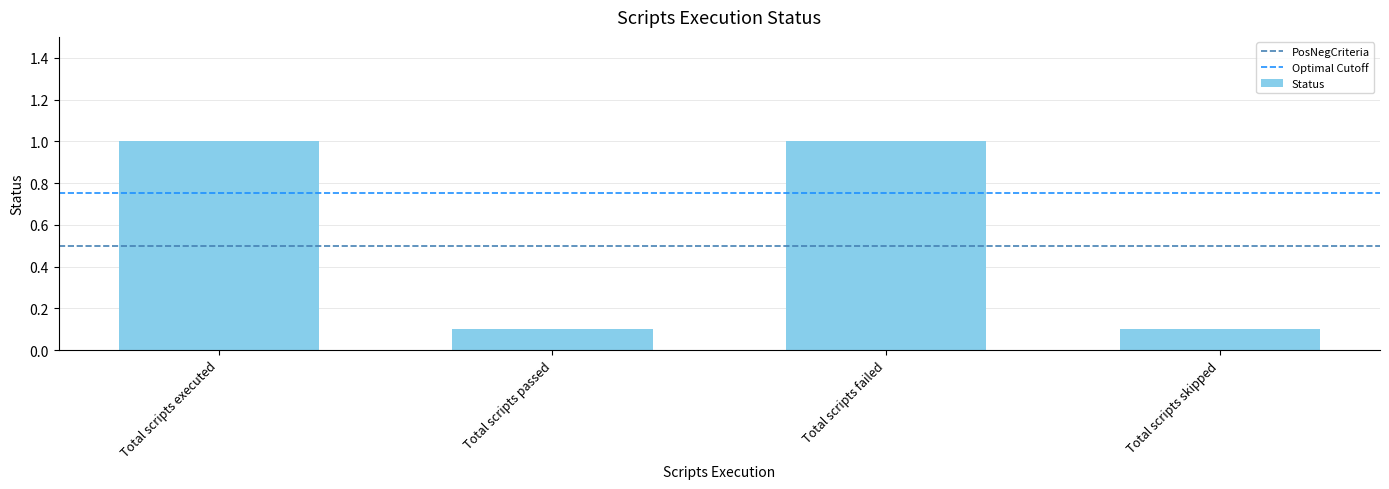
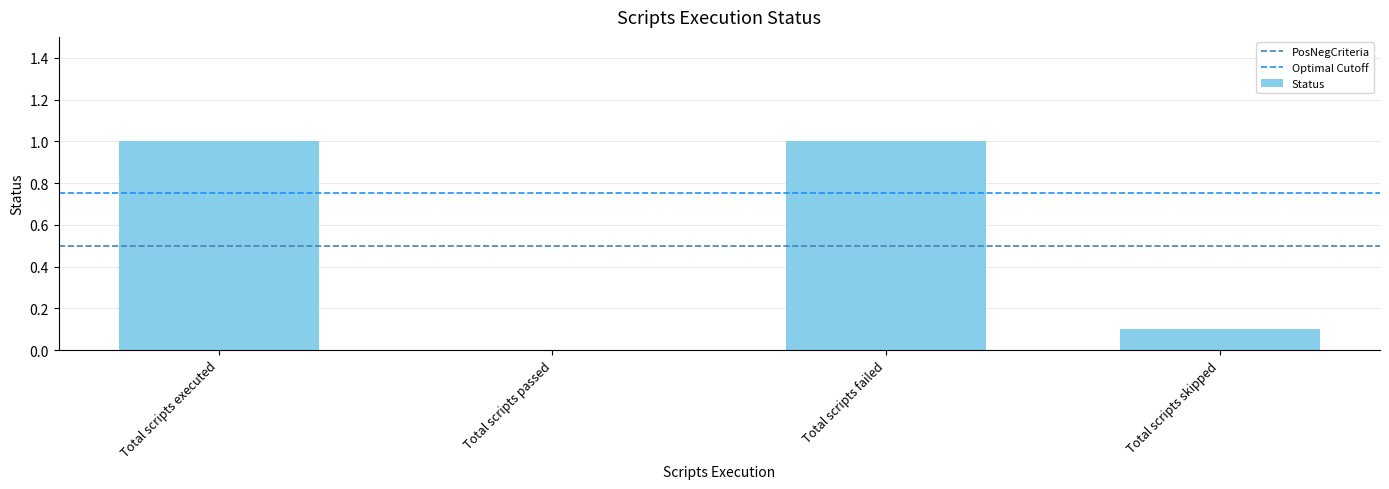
Total scripts passed: 0.1 -> 0.0
